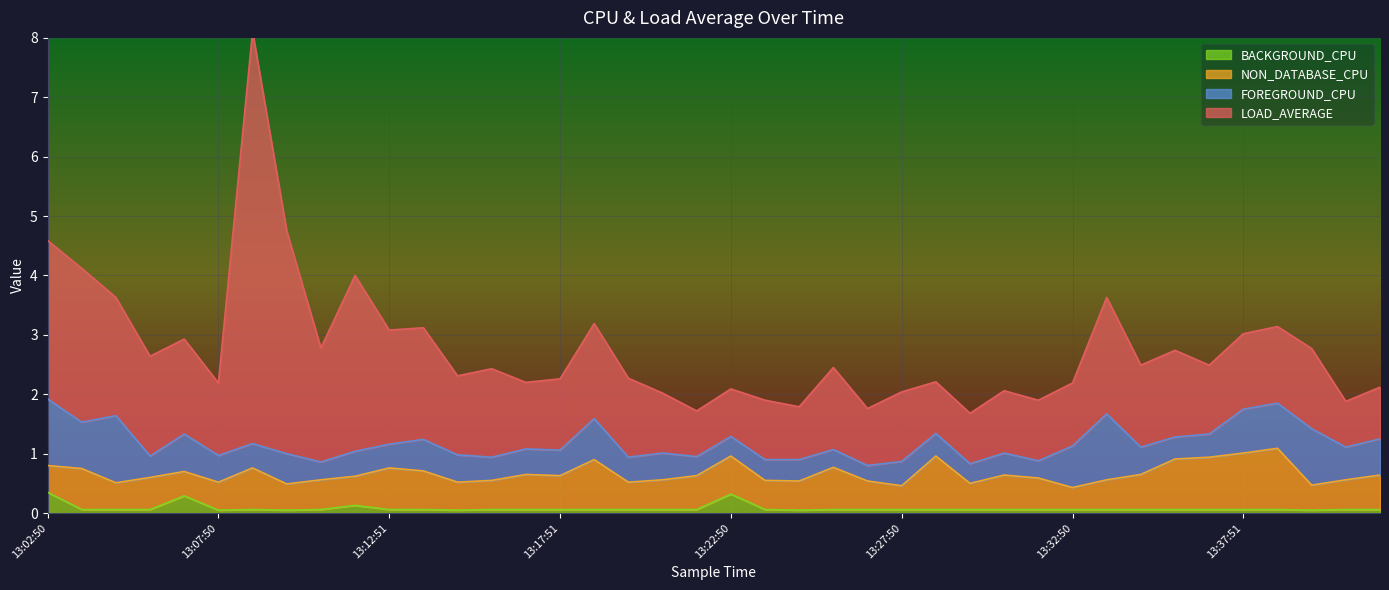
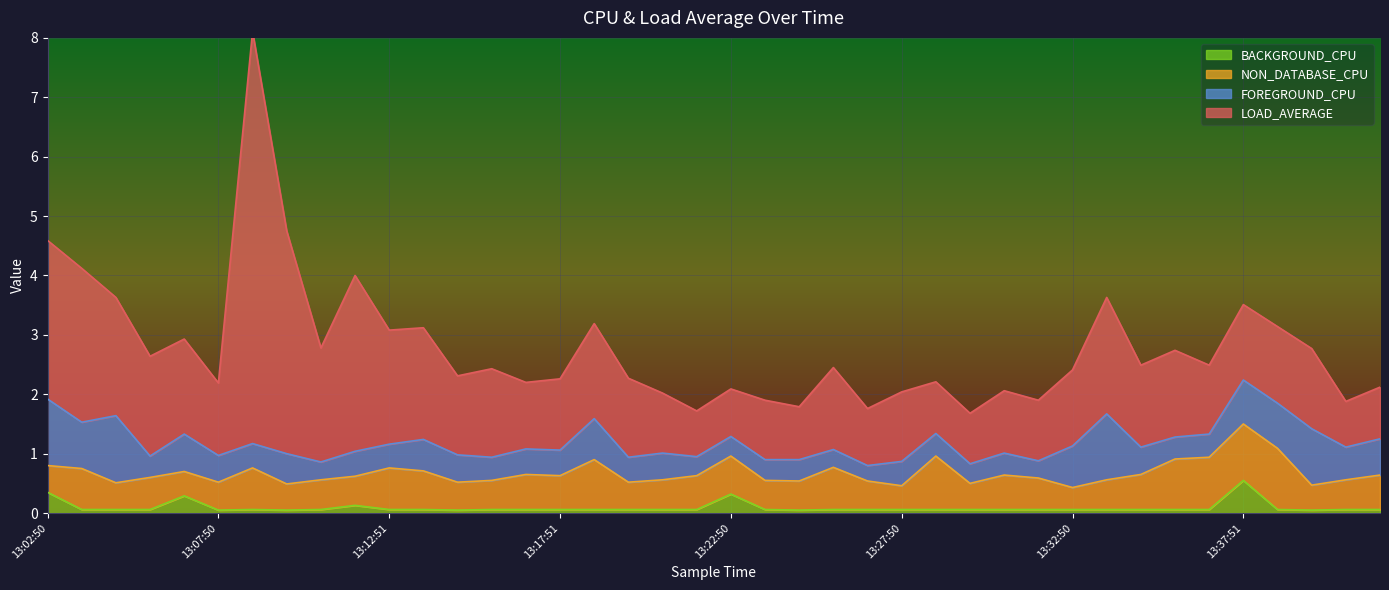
LOAD_AVERAGE, 13:32:50: 1.1 -> 1.3
BACKGROUND_CPU, 13:37:51: 0.1 -> 0.6
